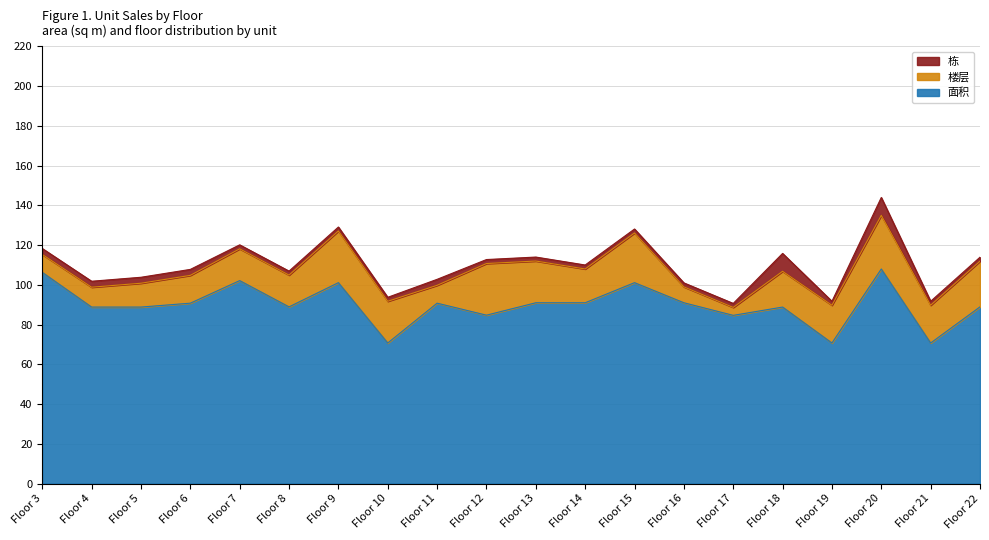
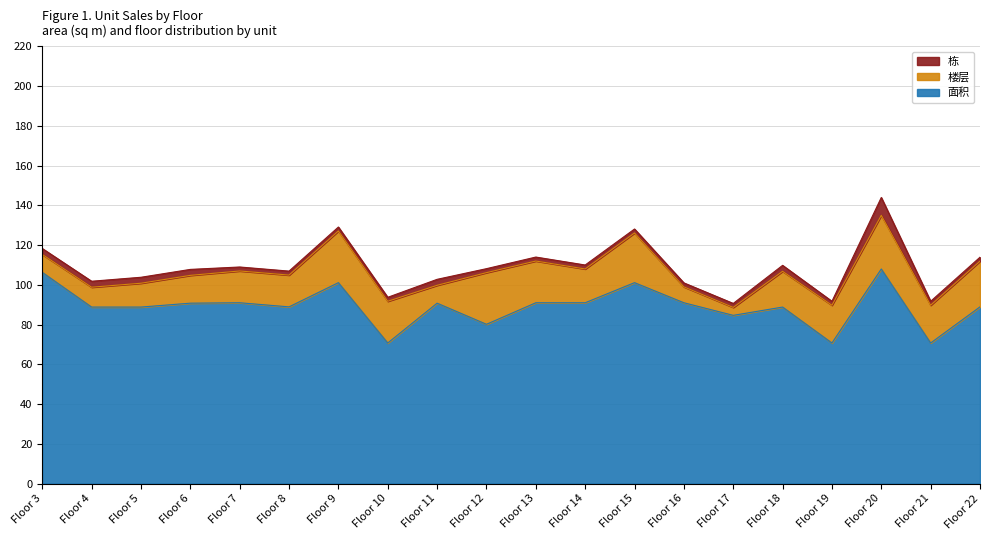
面积, Floor 7: 102 -> 91
面积, Floor 12: 85 -> 80
栋, Floor 18: 9 -> 3
